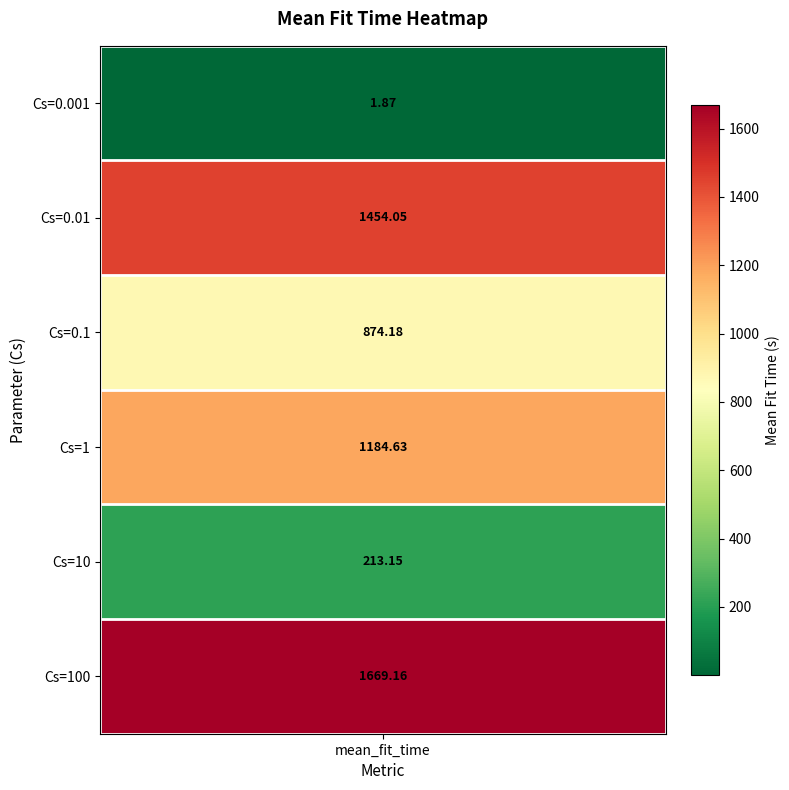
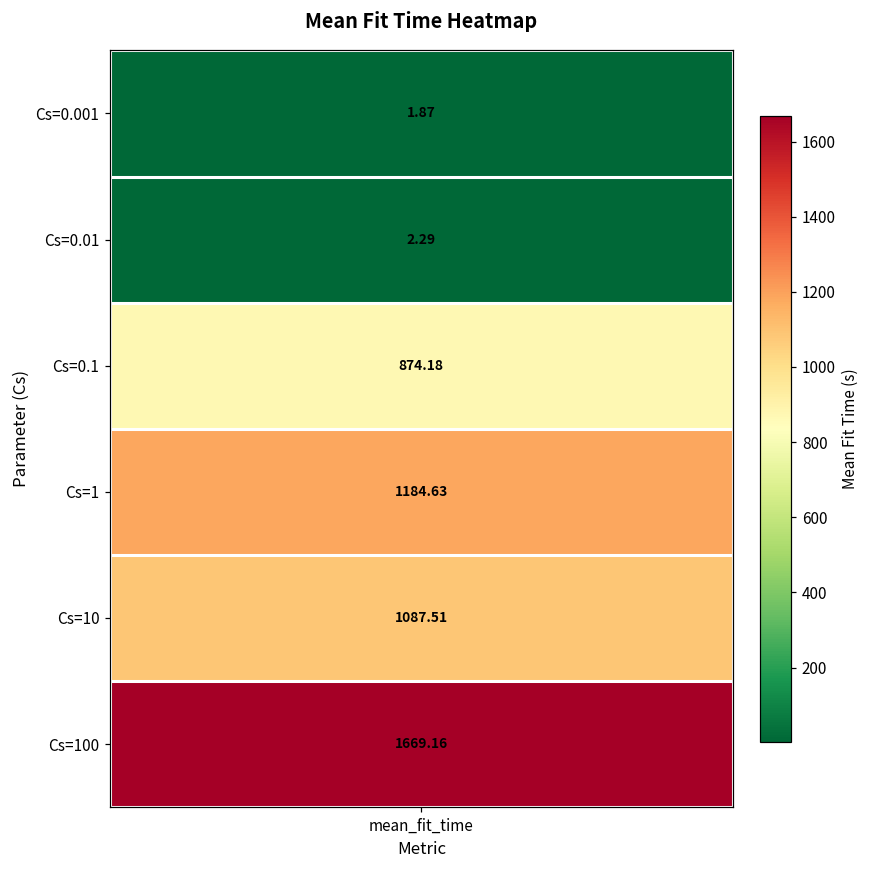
Cs=0.01, mean_fit_time: 1454.05 -> 2.29
Cs=10, mean_fit_time: 213.15 -> 1087.51
